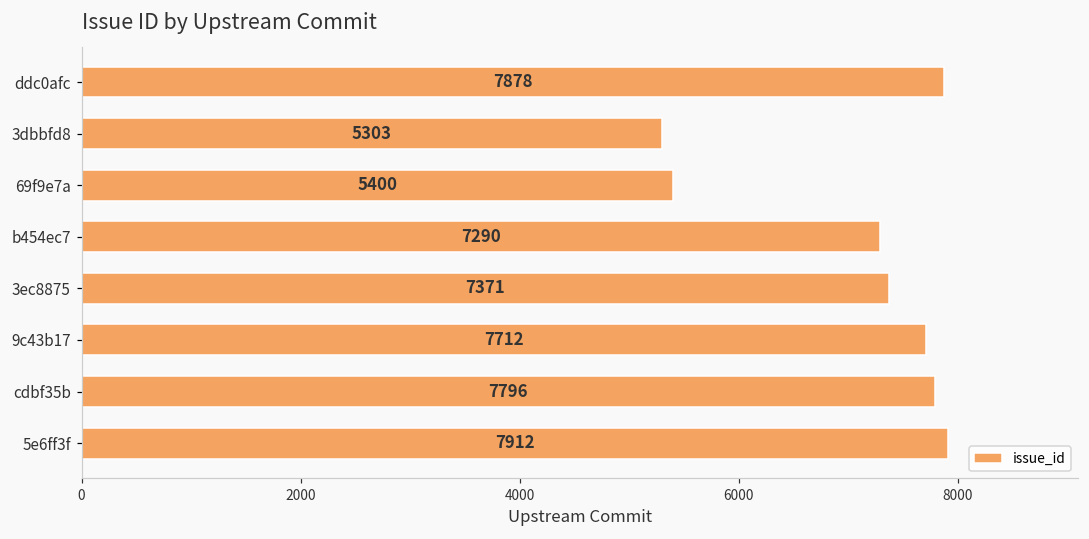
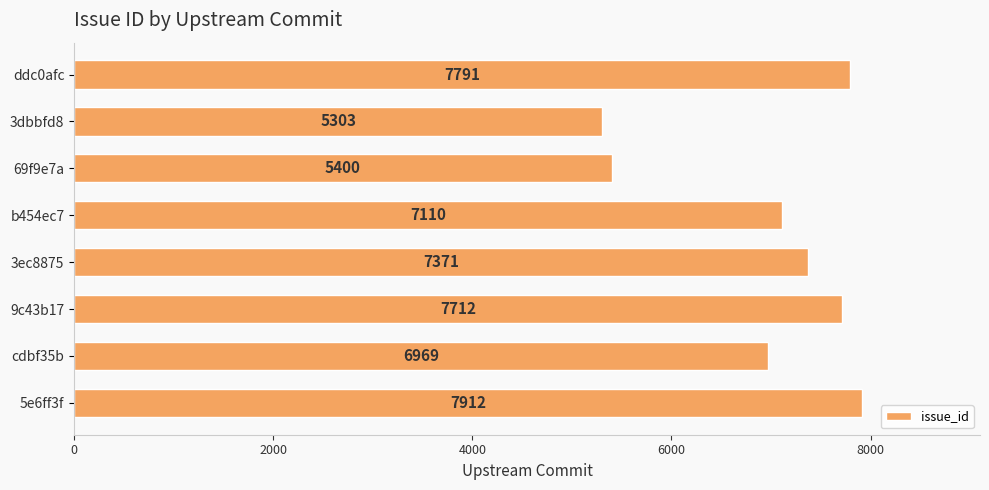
ddc0afc: 7878 -> 7791
b454ec7: 7290 -> 7110
cdbf35b: 7796 -> 6969
